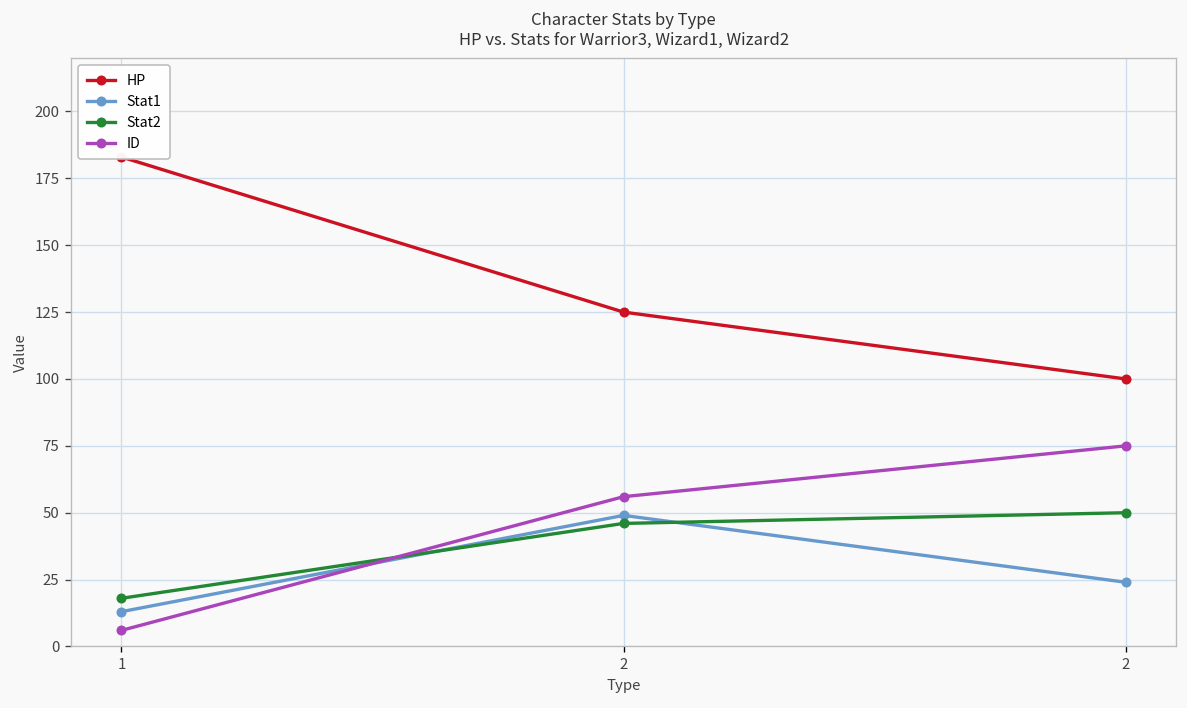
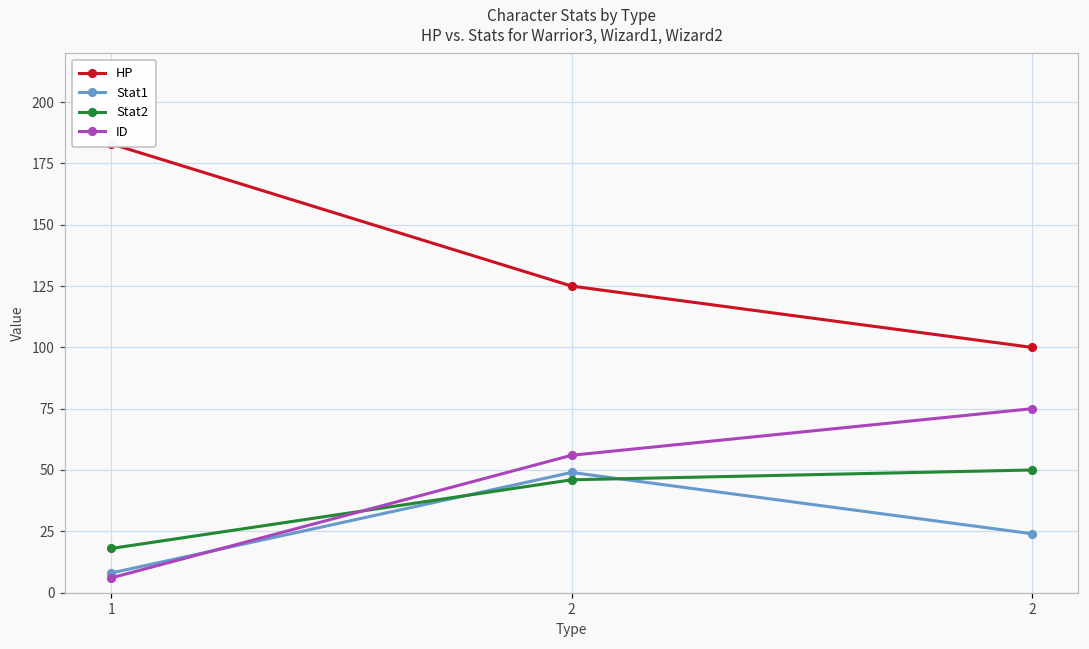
Stat1, 1: 13 -> 8
